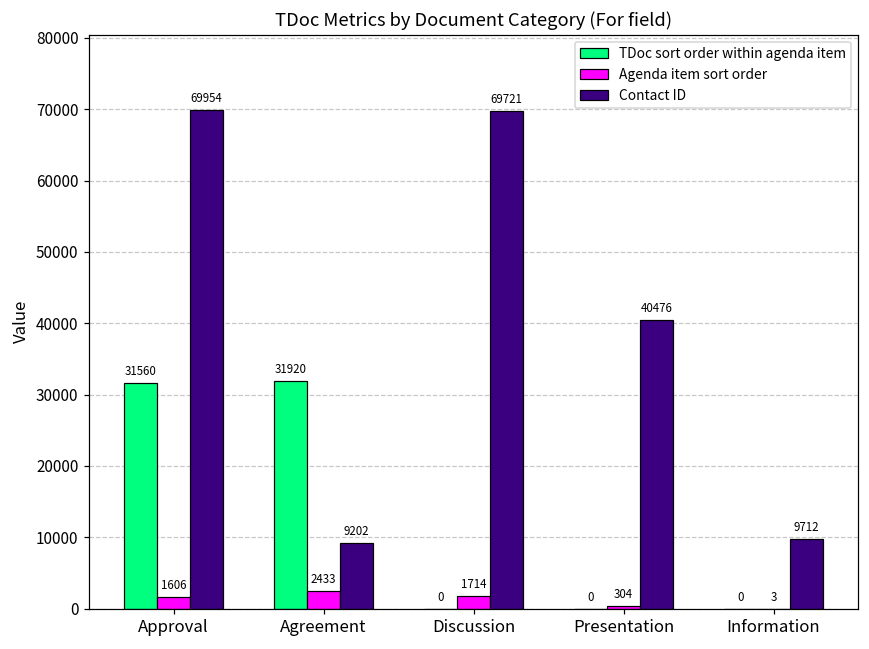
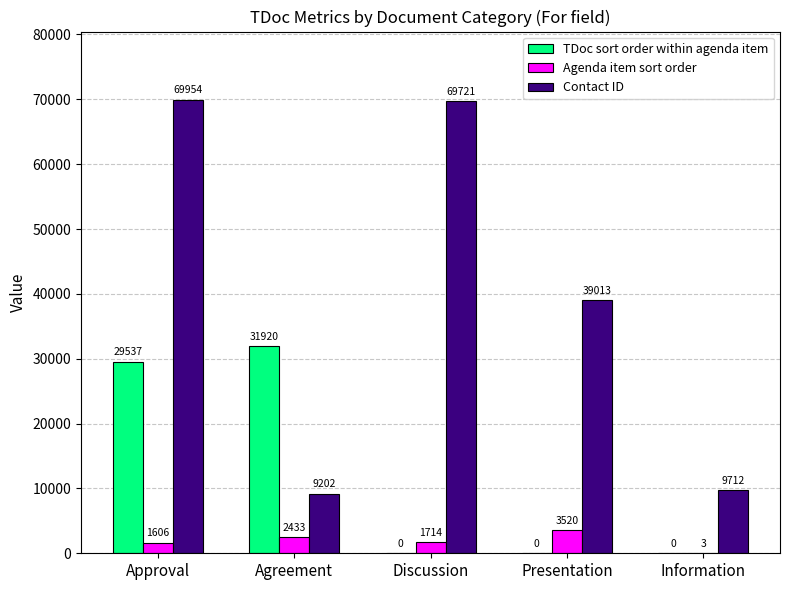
TDoc sort order within agenda item, Approval: 31560 -> 29537
Agenda item sort order, Presentation: 304 -> 3520
Contact ID, Presentation: 40476 -> 39013
